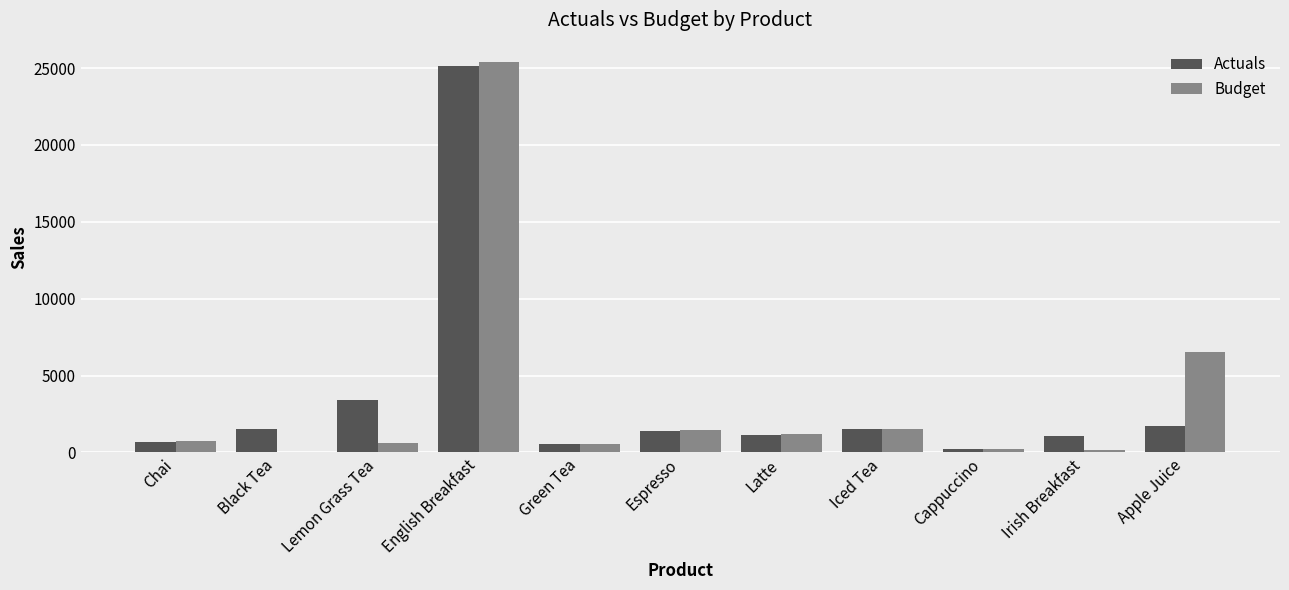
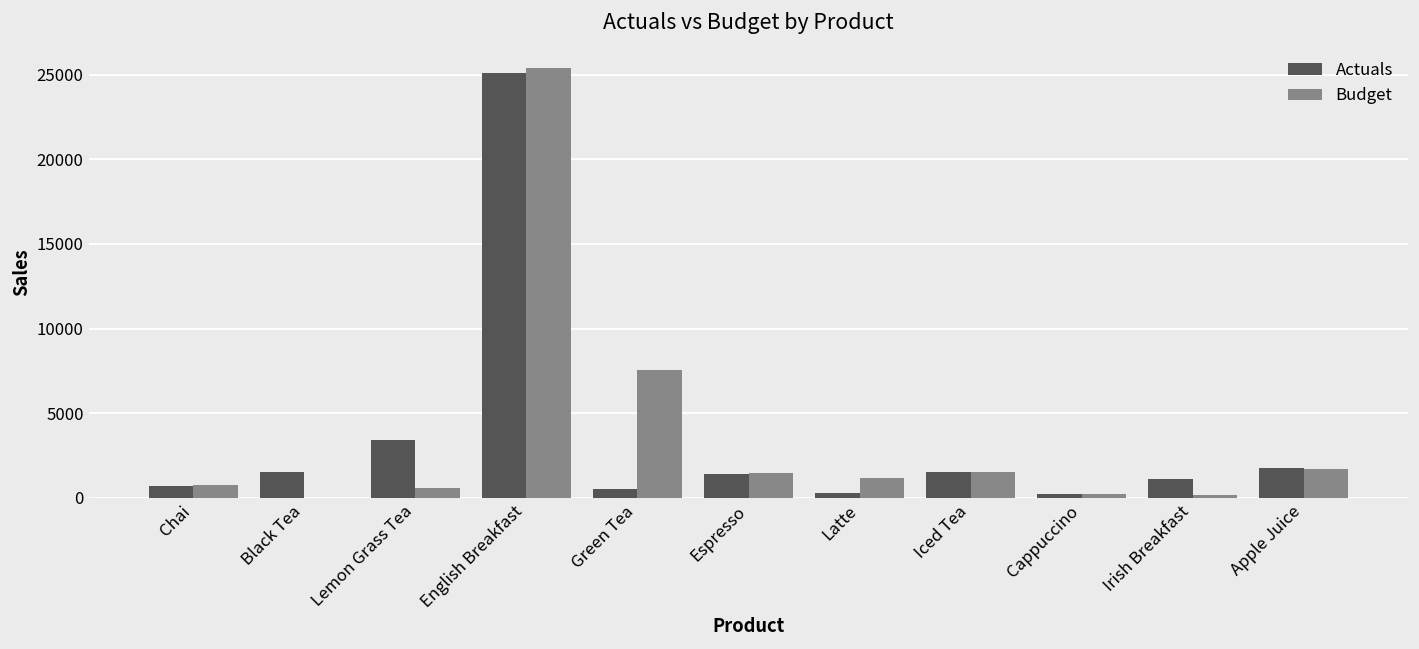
Budget, Green Tea: 500 -> 7600
Actuals, Latte: 1100 -> 300
Budget, Apple Juice: 6500 -> 1700
